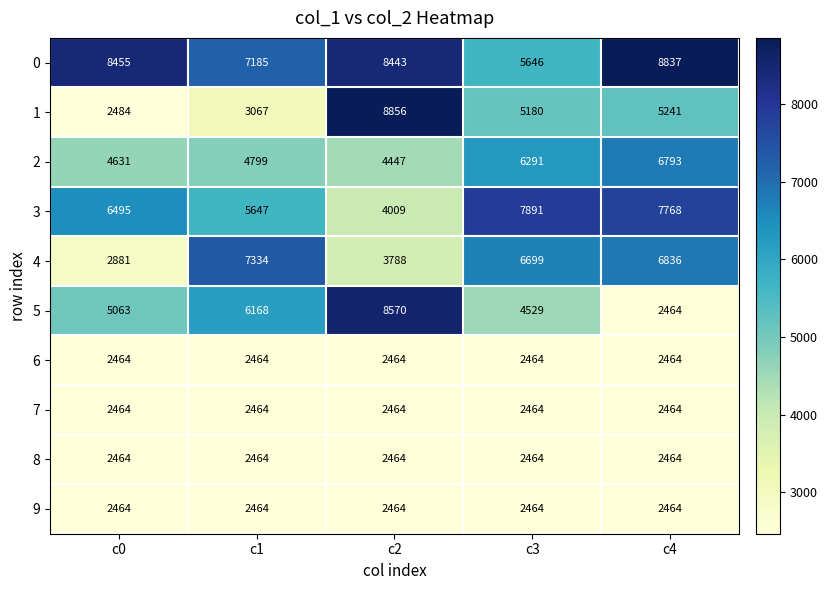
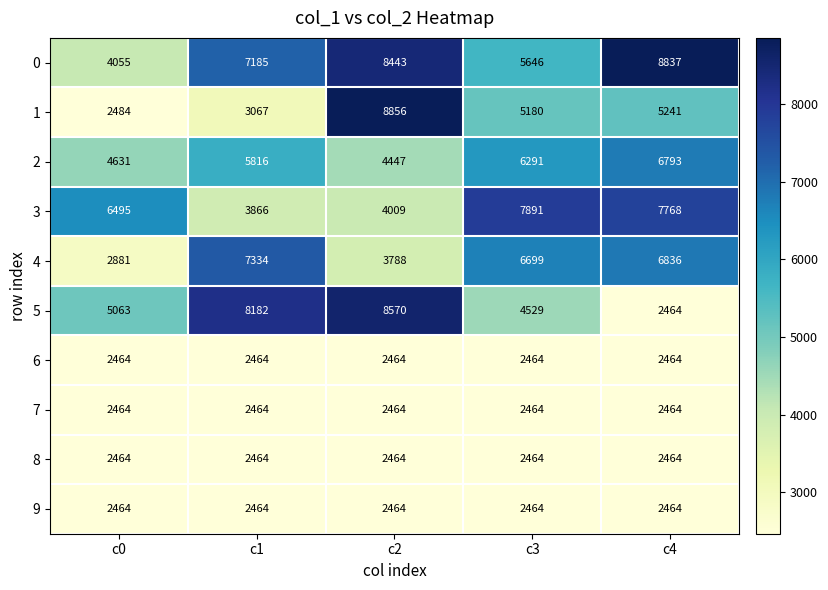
0, c0: 8455 -> 4055
2, c1: 4799 -> 5816
3, c1: 5647 -> 3866
5, c1: 6168 -> 8182
